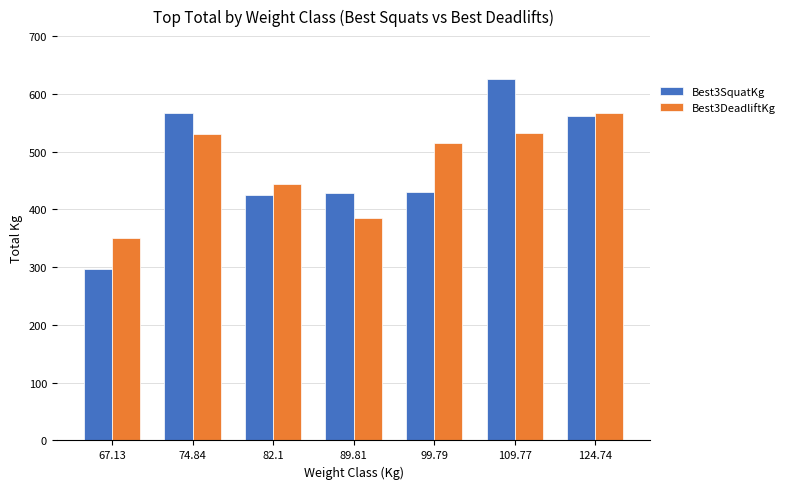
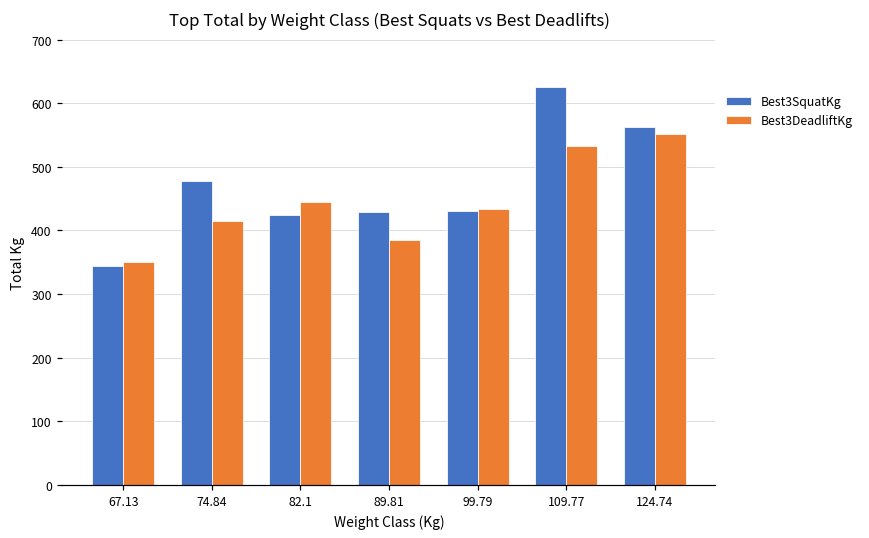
Best3SquatKg, 67.13: 300 -> 340
Best3SquatKg, 74.84: 570 -> 480
Best3DeadliftKg, 74.84: 530 -> 420
Best3DeadliftKg, 99.79: 510 -> 430
Best3DeadliftKg, 124.74: 570 -> 550
